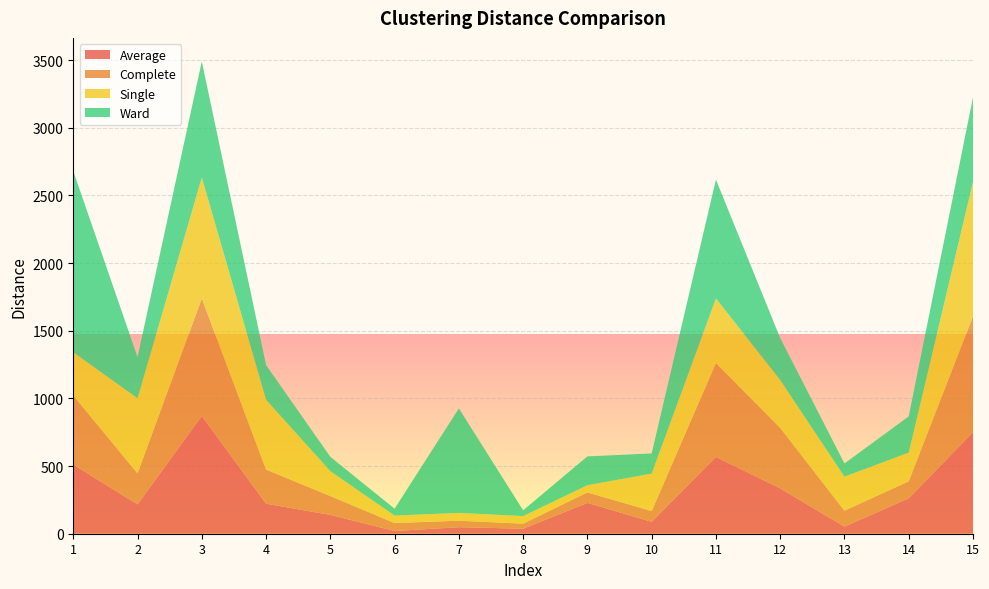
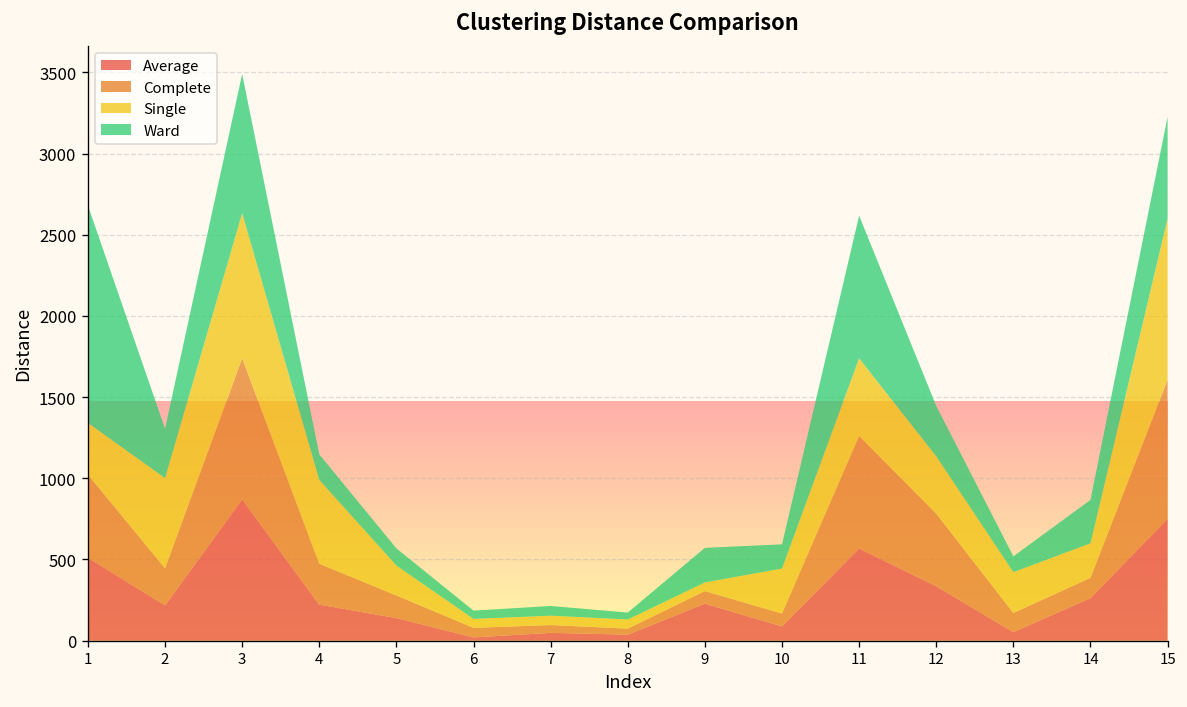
Ward, 4: 260 -> 160
Ward, 7: 770 -> 60
